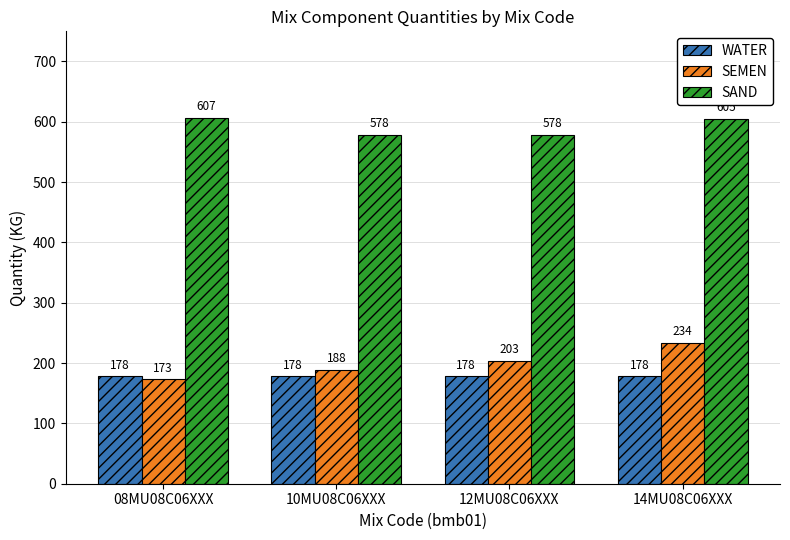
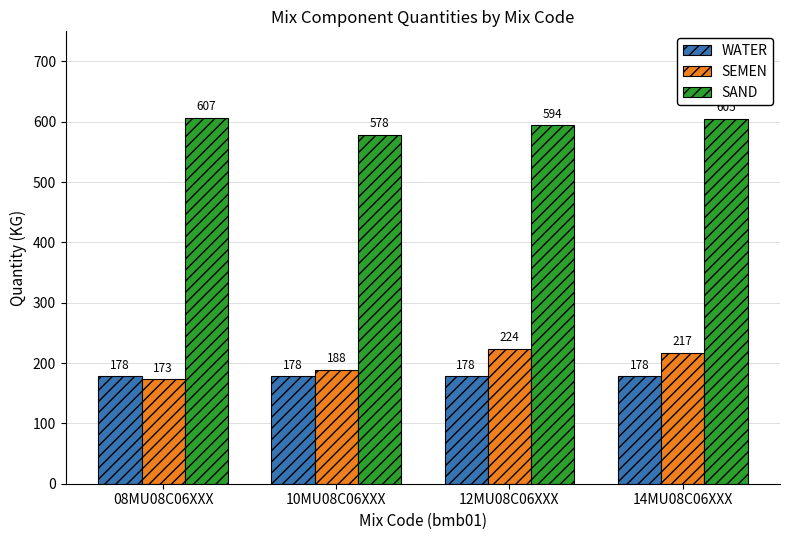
SEMEN, 12MU08C06XXX: 203 -> 224
SAND, 12MU08C06XXX: 578 -> 594
SEMEN, 14MU08C06XXX: 234 -> 217
